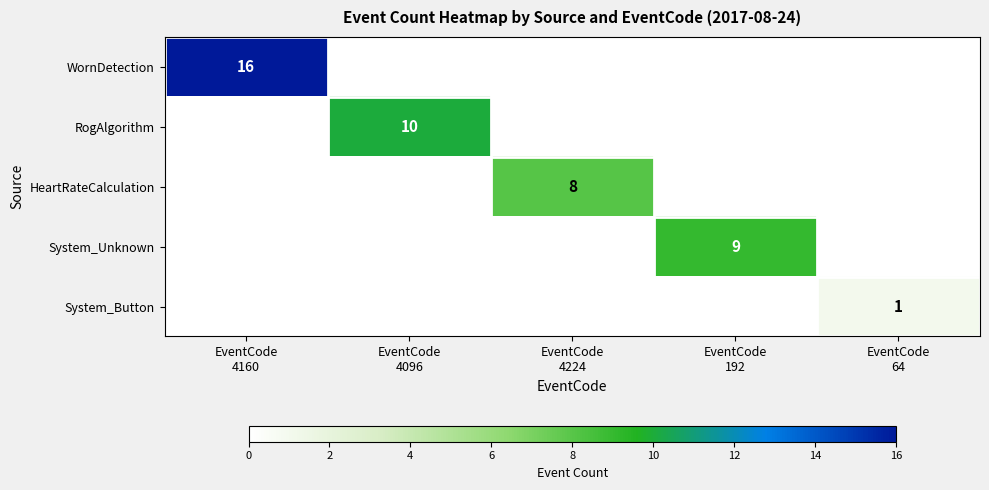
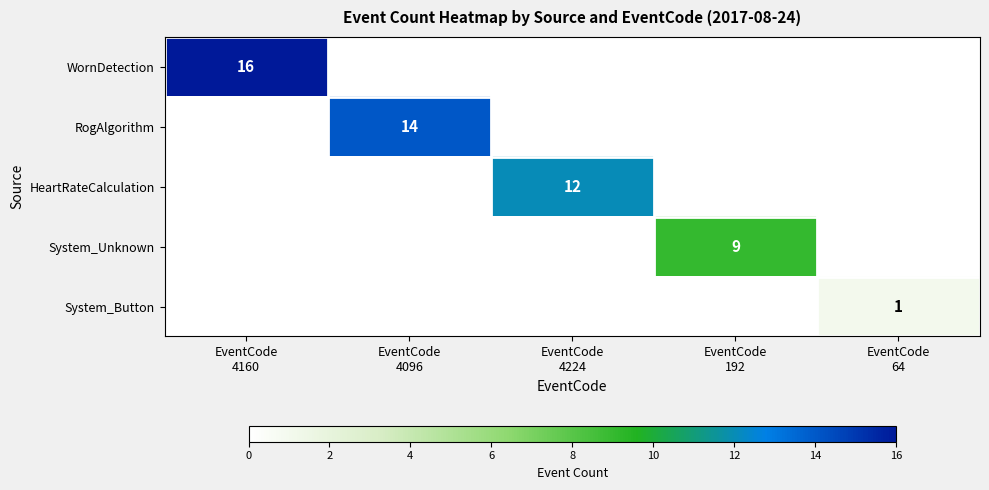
RogAlgorithm, EventCode 4096: 10 -> 14
HeartRateCalculation, EventCode 4224: 8 -> 12
